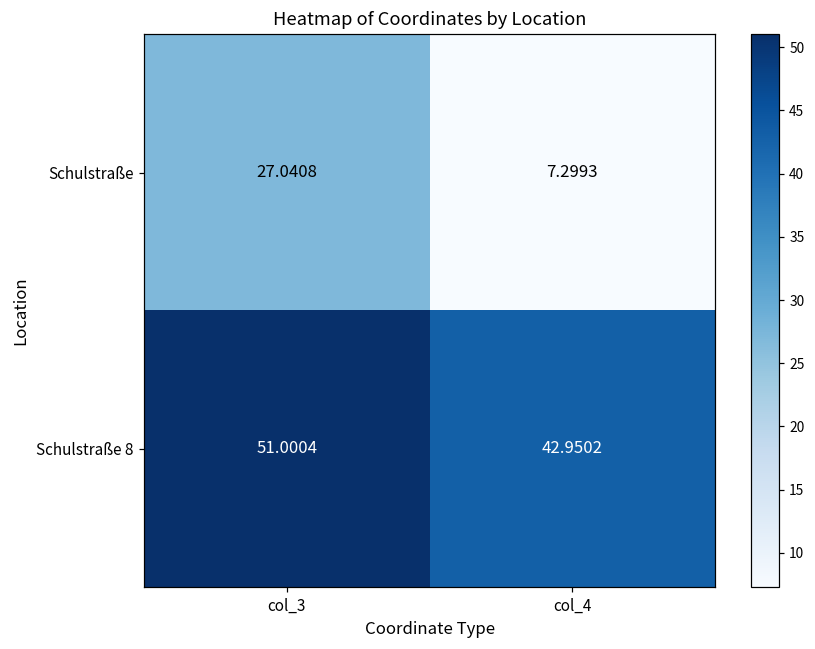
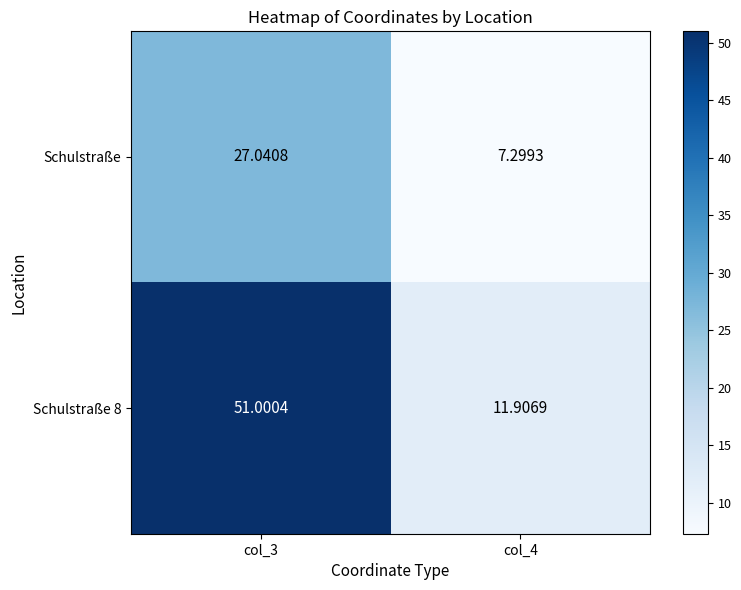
Schulstraße 8, col_4: 42.9502 -> 11.9069
